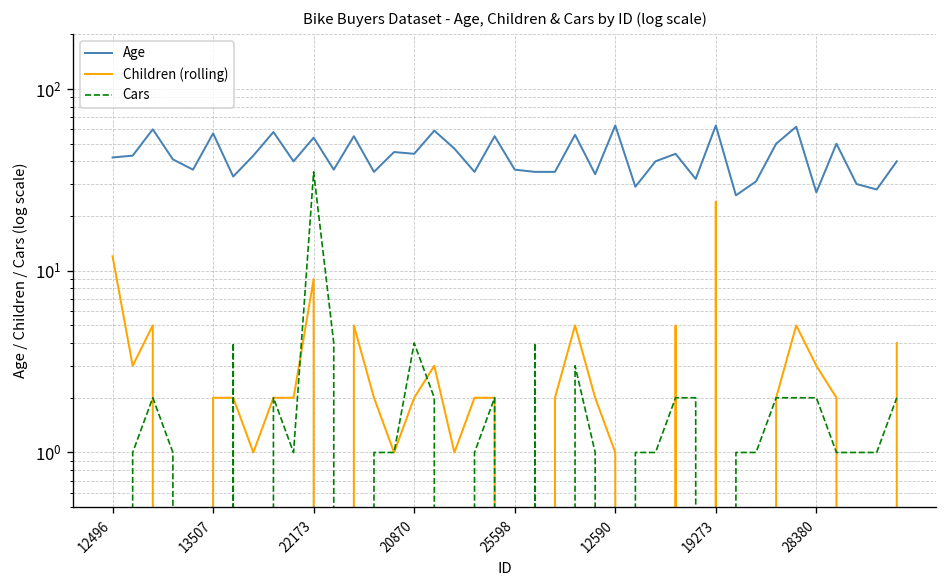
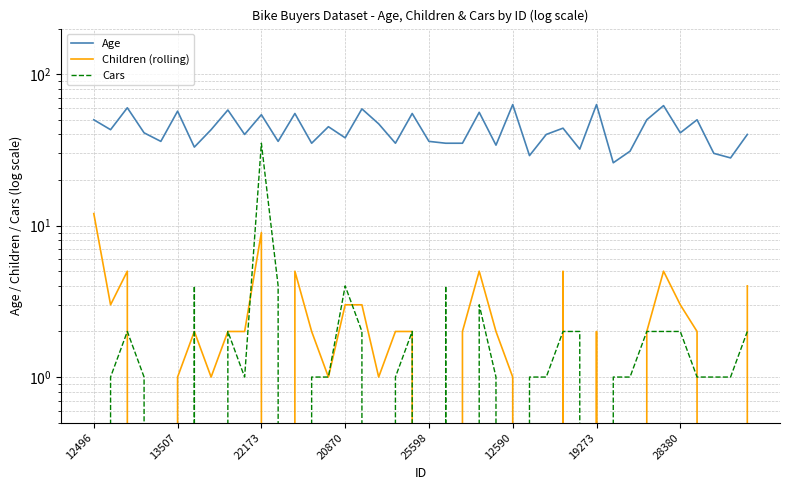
Age, 12496: 42 -> 50
Children (rolling), 13507: 2 -> 1
Age, 20870: 44 -> 38
Children (rolling), 20870: 2 -> 3
Children (rolling), 19273: 24 -> 2
Age, 28380: 27 -> 41
